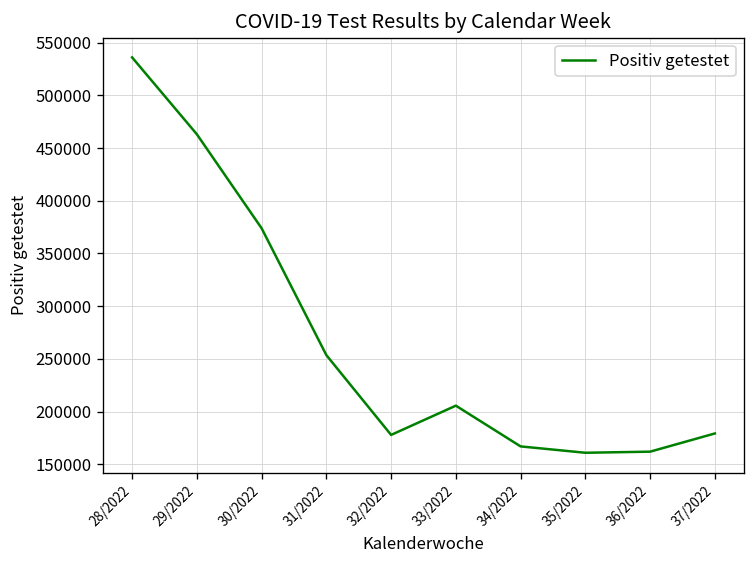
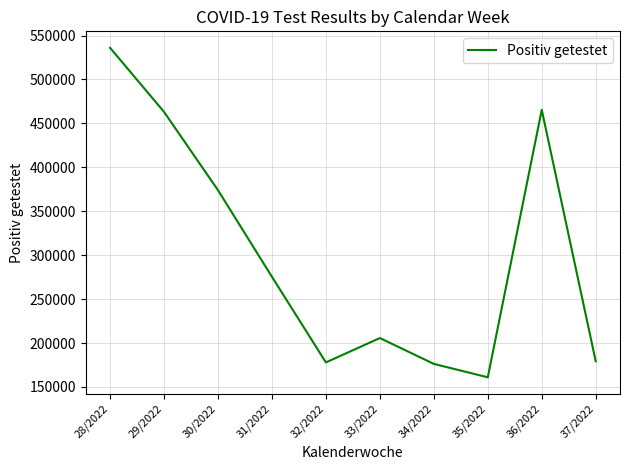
31/2022: 250000 -> 280000
34/2022: 170000 -> 180000
36/2022: 160000 -> 470000
